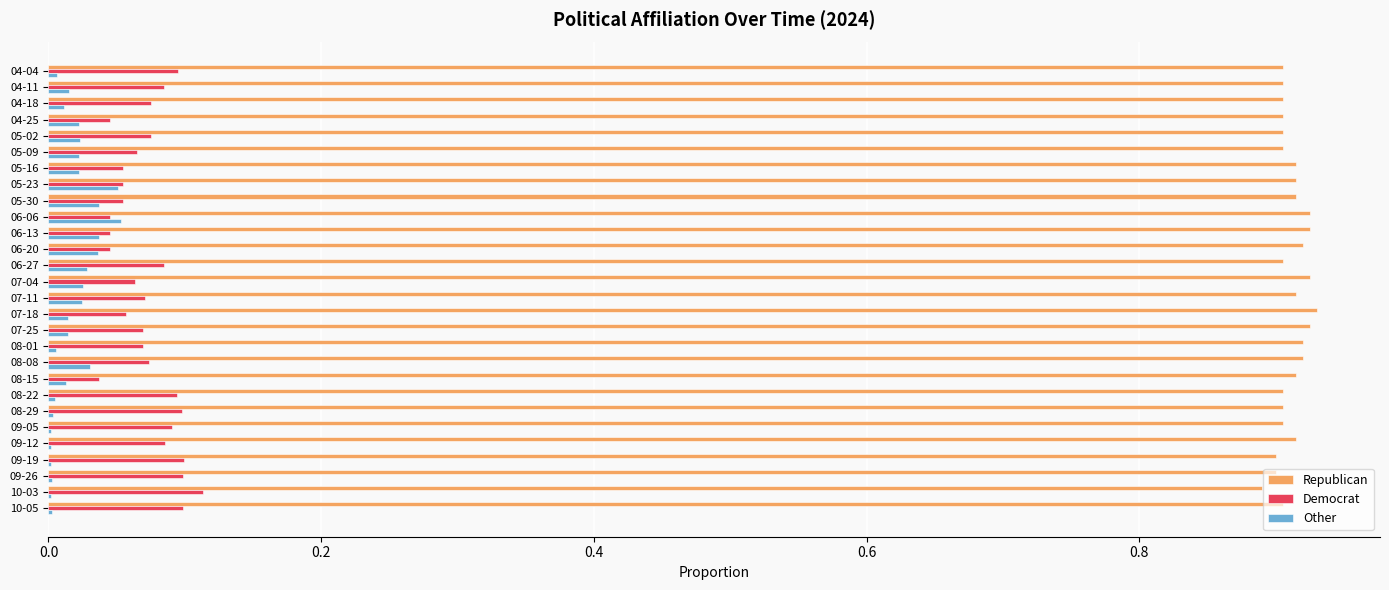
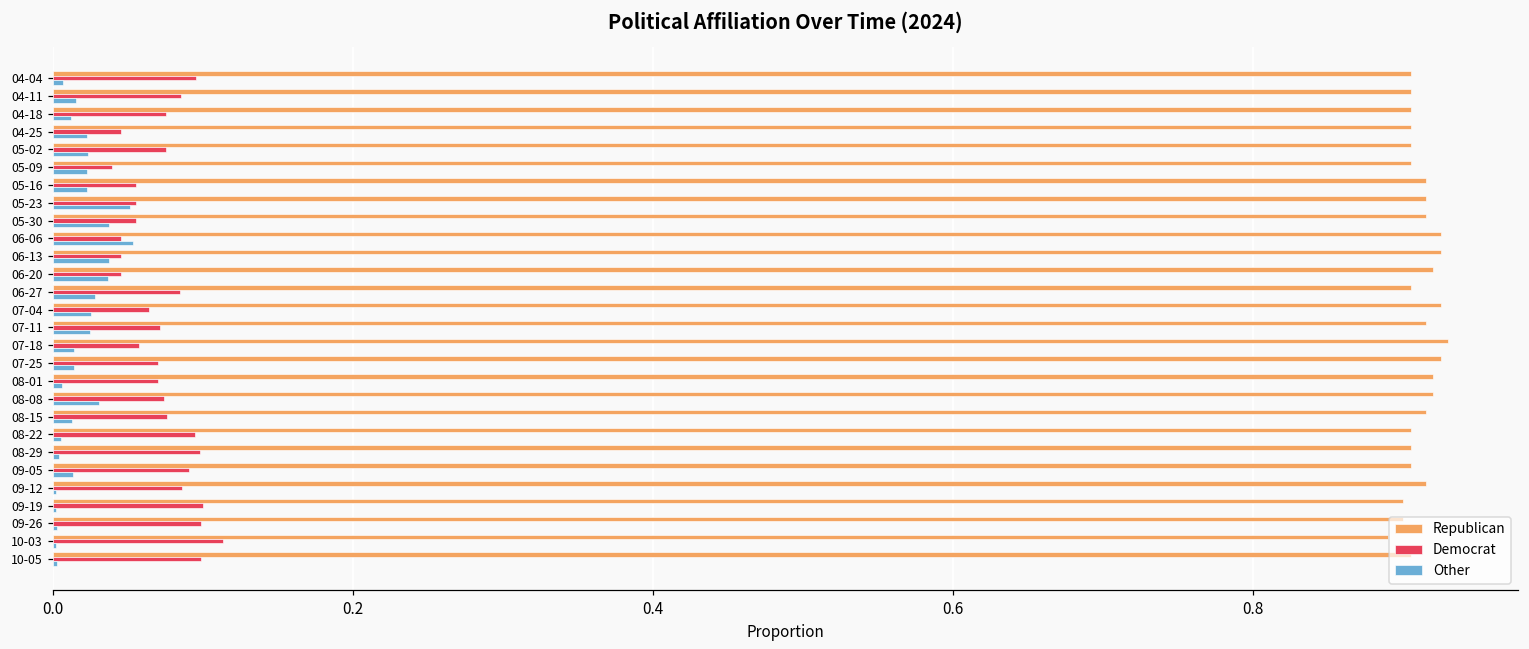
Democrat, 05-09: 0.065 -> 0.039
Democrat, 08-15: 0.037 -> 0.076
Other, 09-05: 0.002 -> 0.013
